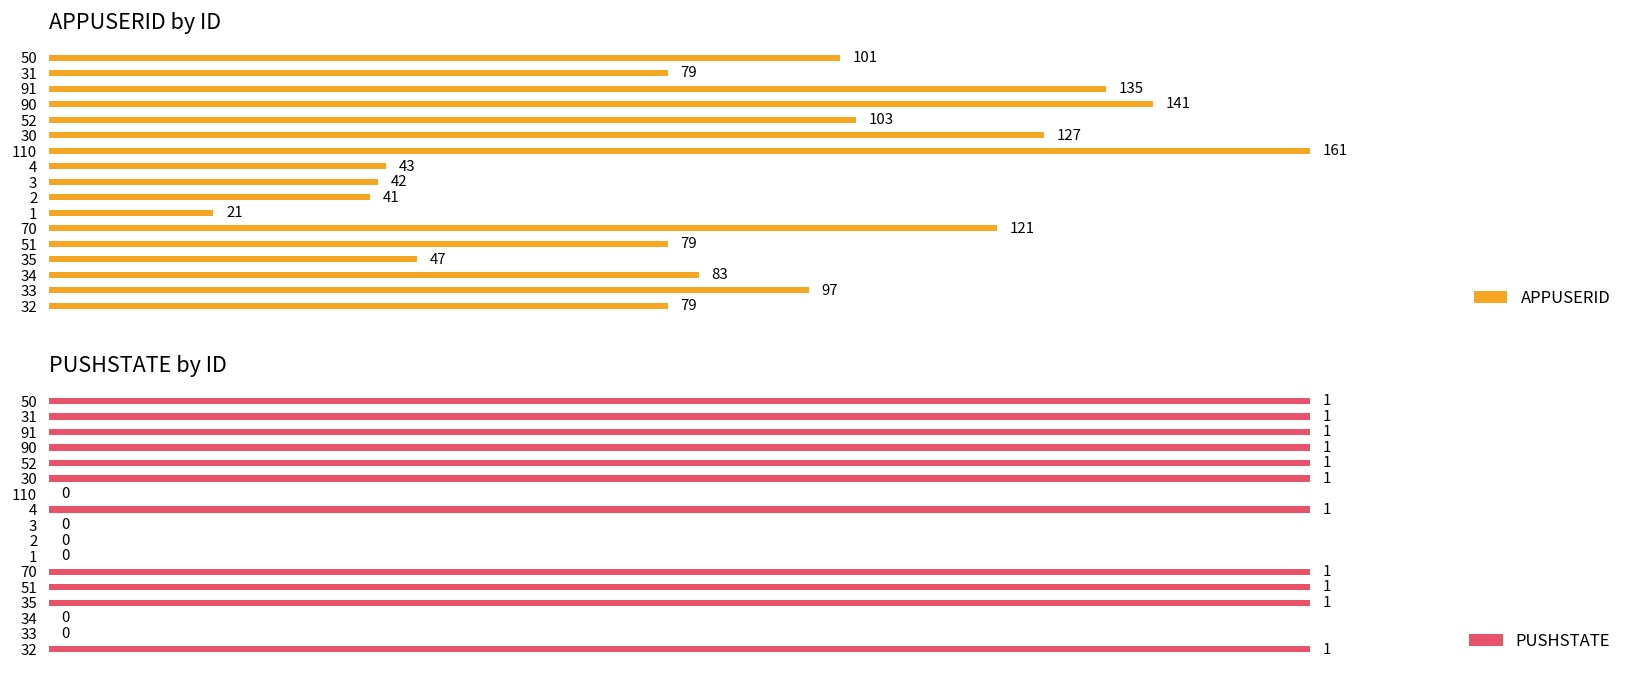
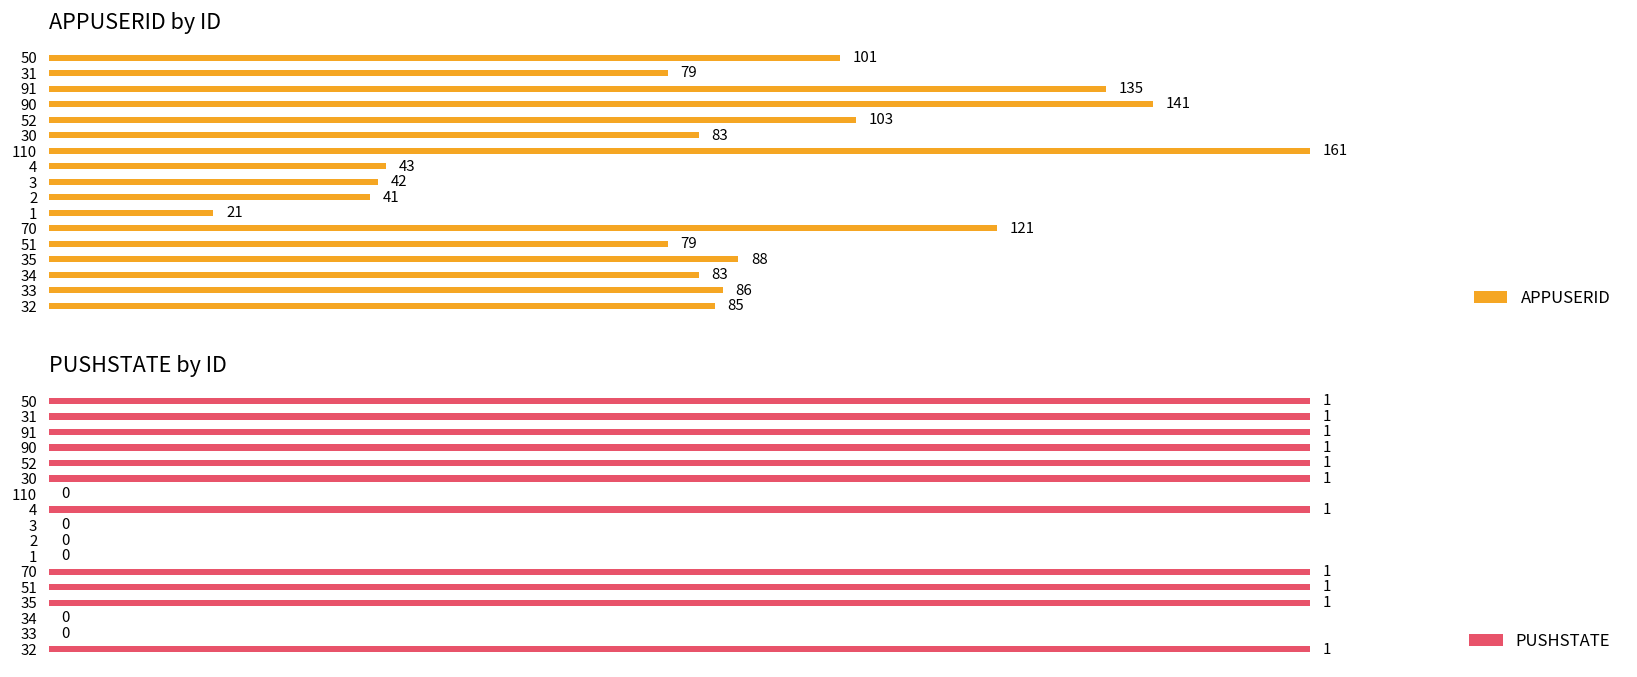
APPUSERID by ID, 30: 127 -> 83
APPUSERID by ID, 35: 47 -> 88
APPUSERID by ID, 33: 97 -> 86
APPUSERID by ID, 32: 79 -> 85
